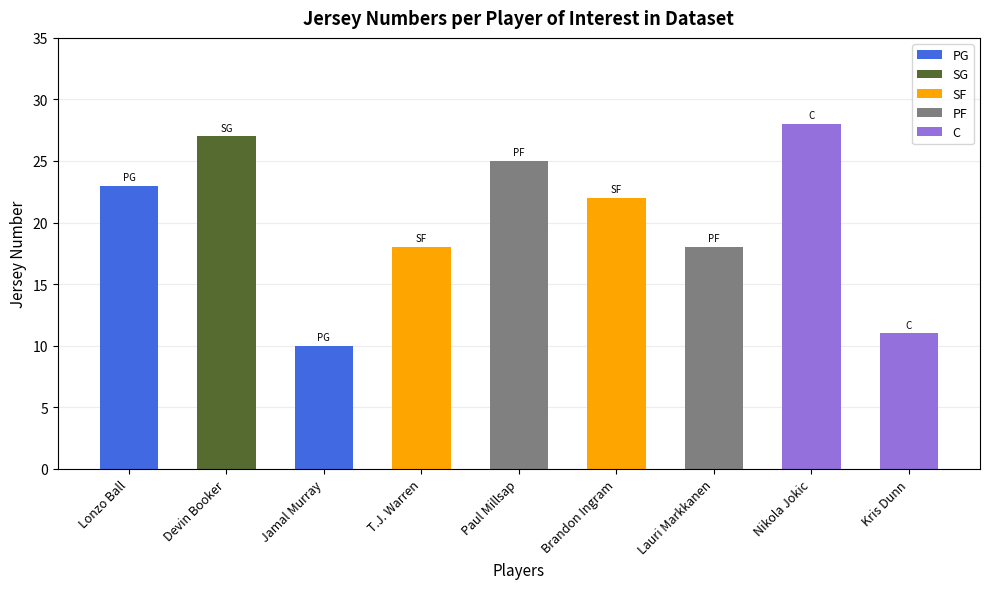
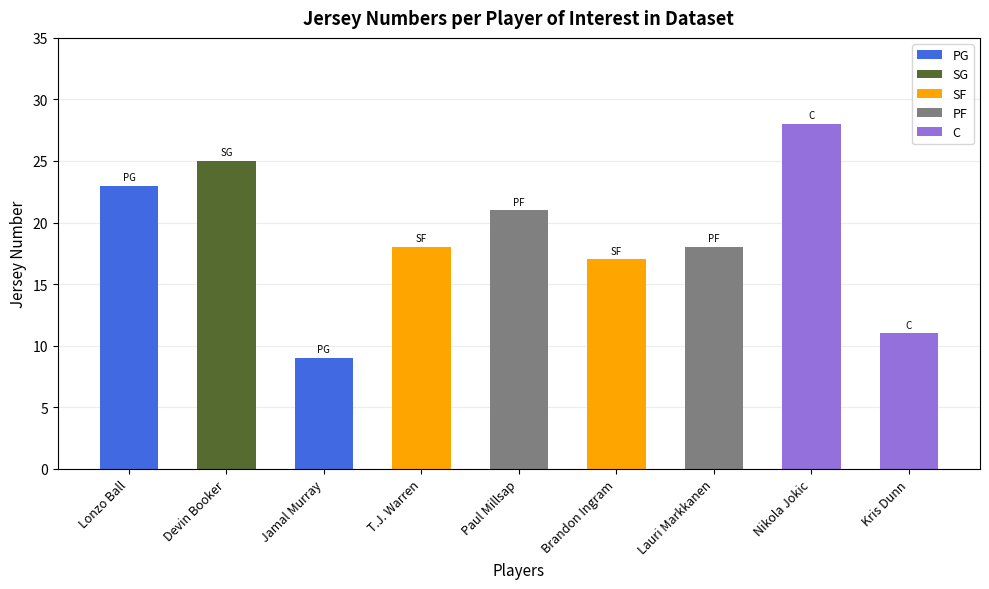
Devin Booker: 27 -> 25
Jamal Murray: 10 -> 9
Paul Millsap: 25 -> 21
Brandon Ingram: 22 -> 17
